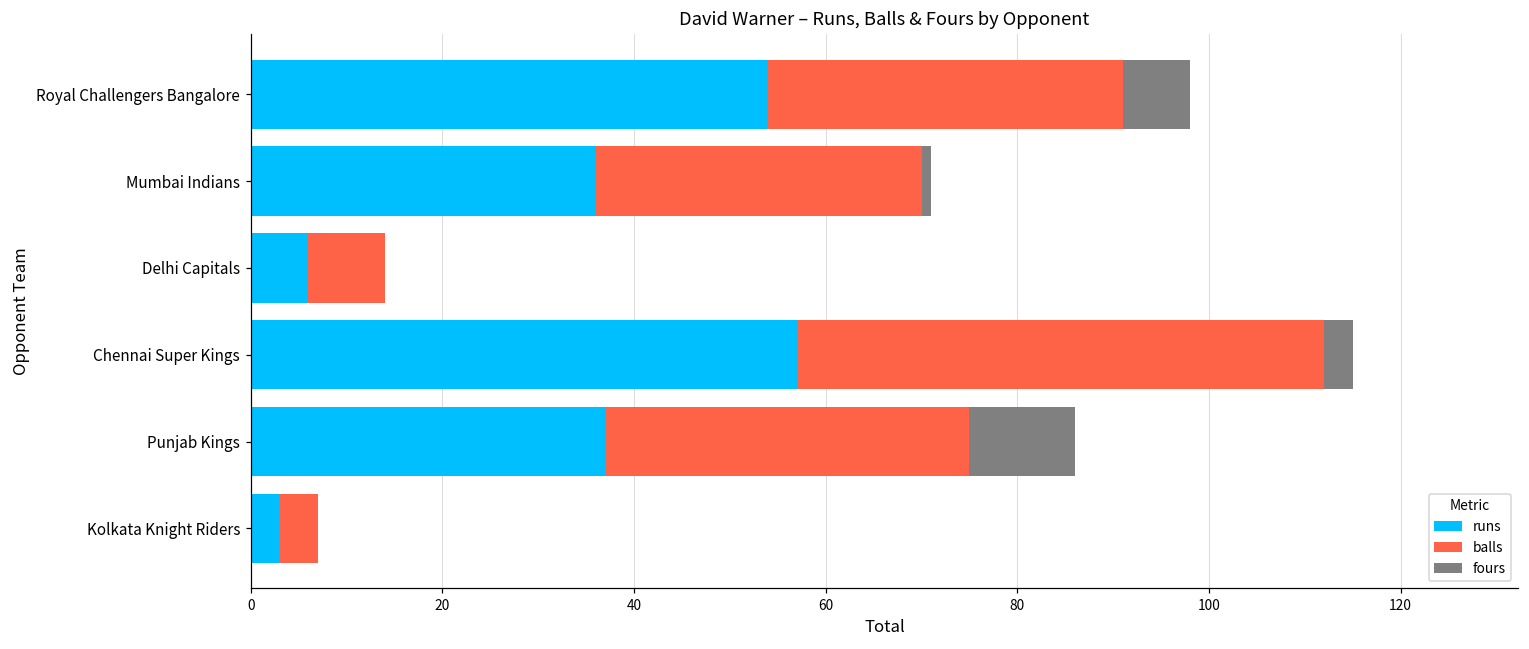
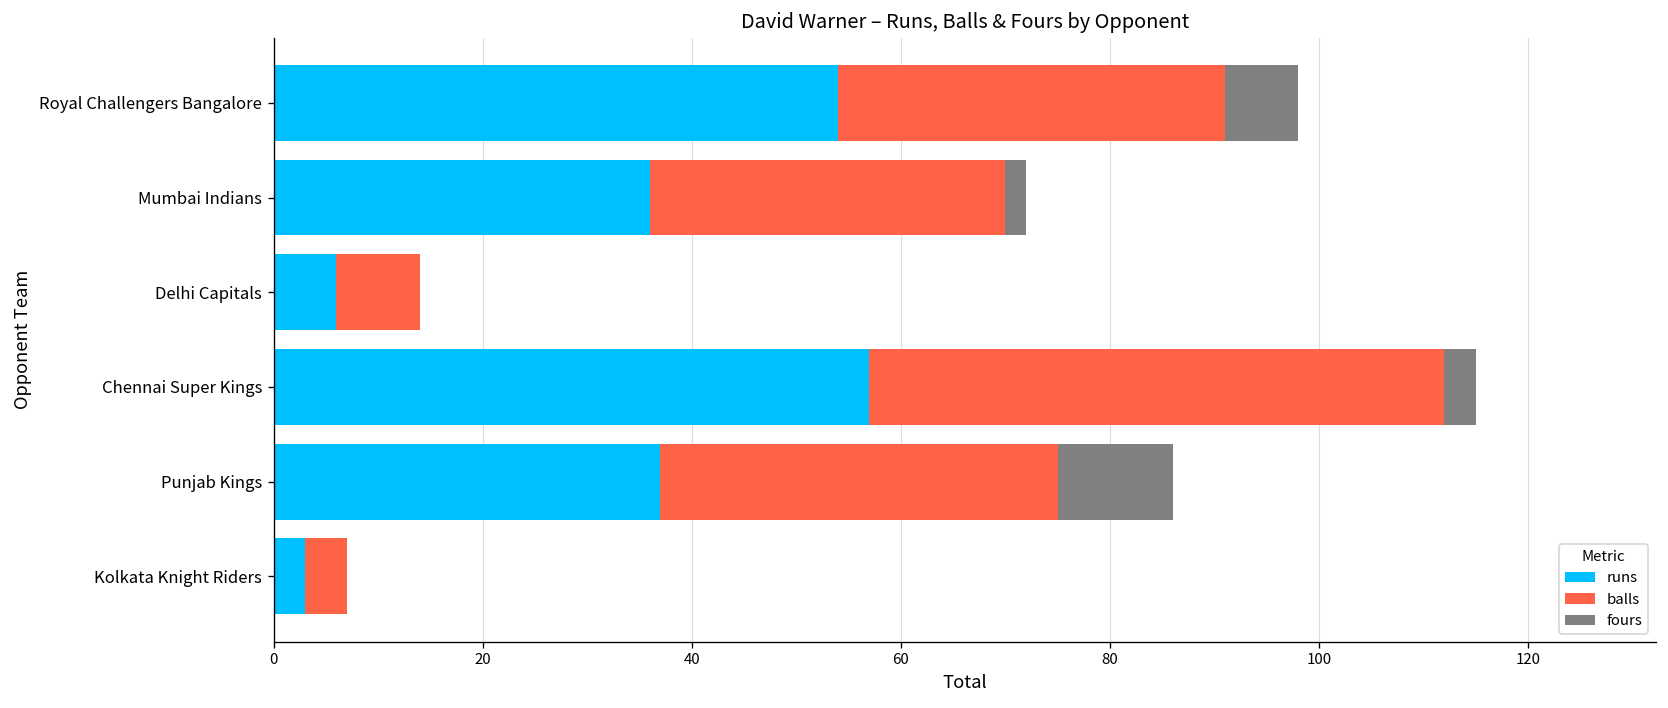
fours, Mumbai Indians: 1 -> 2
